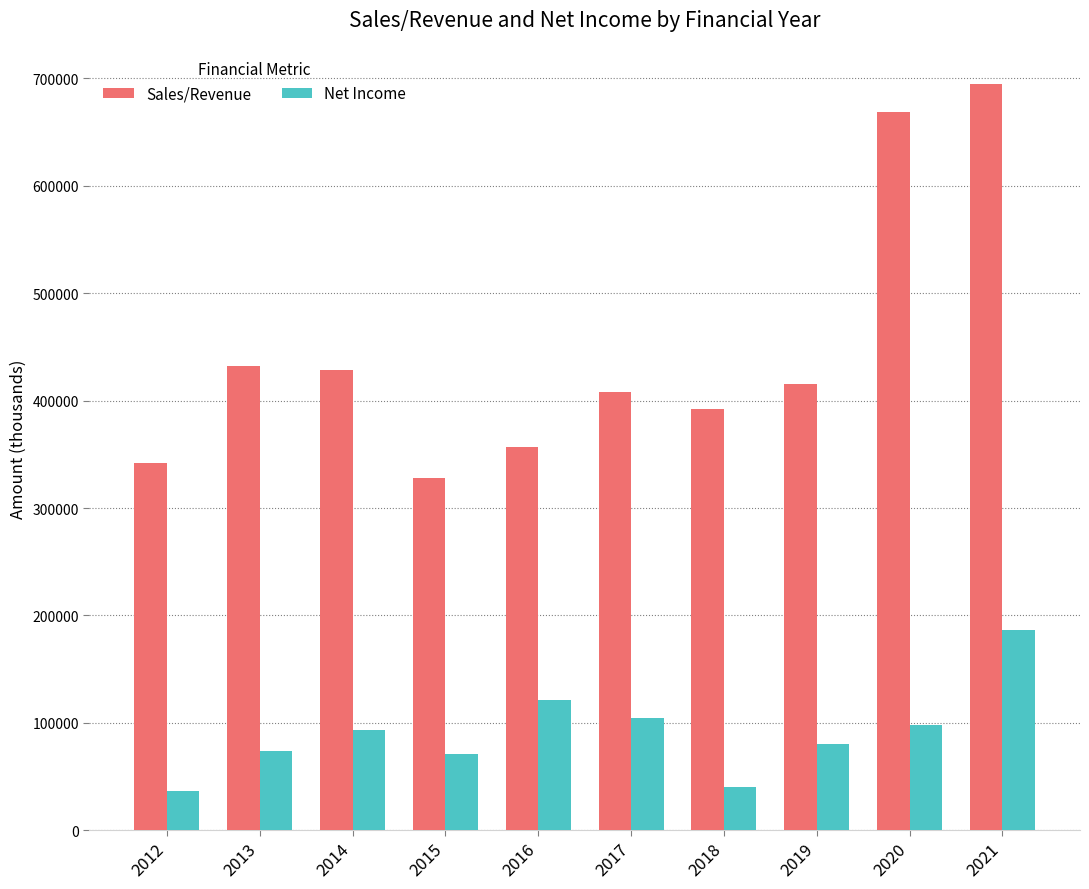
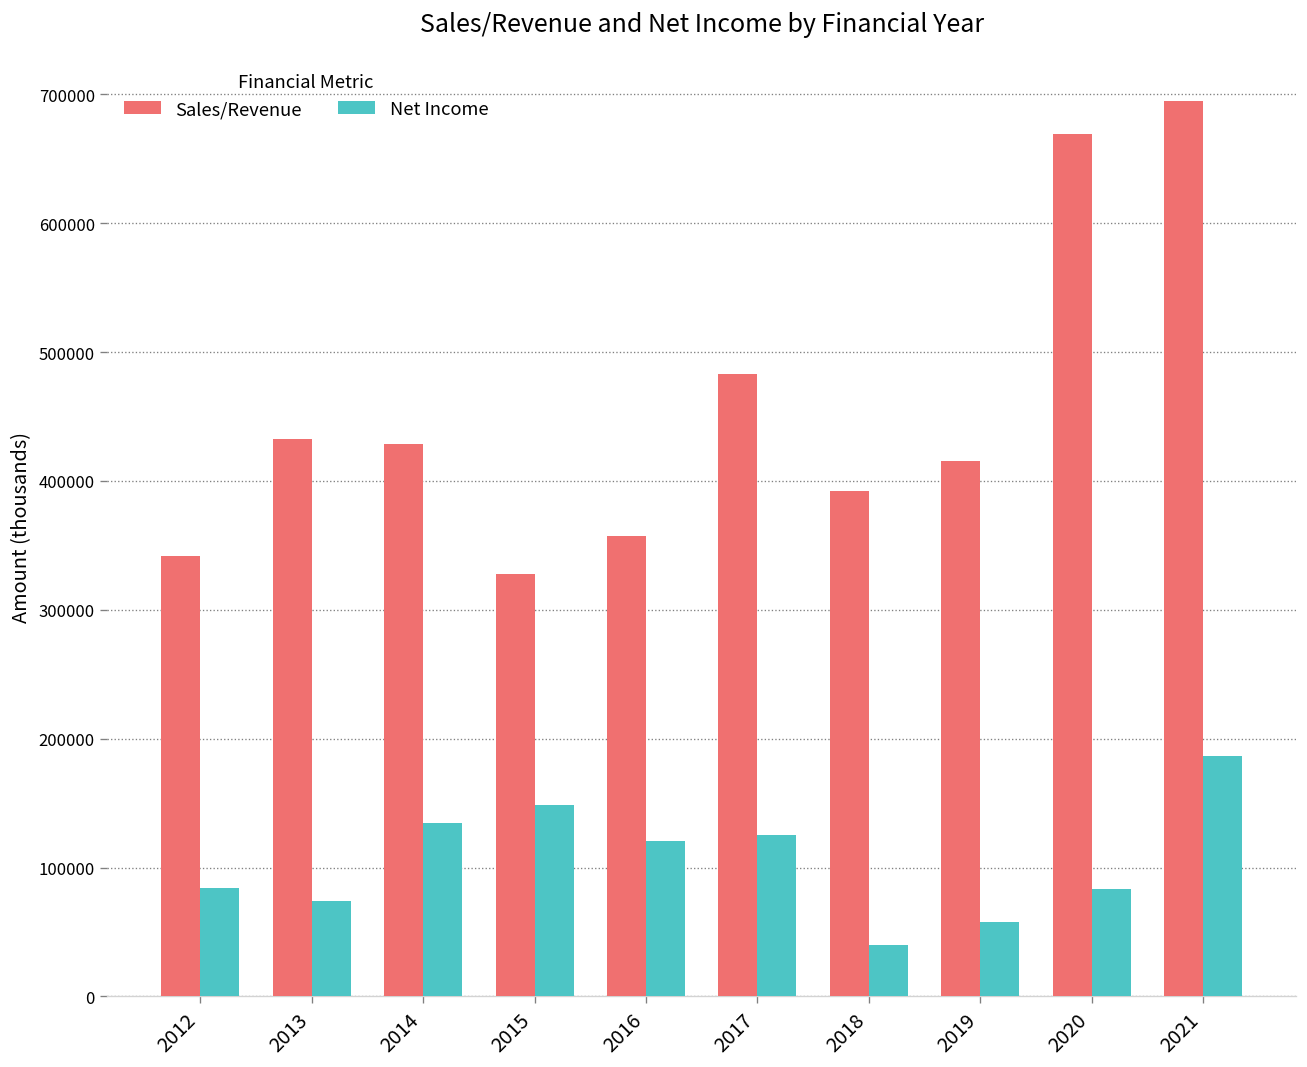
Net Income, 2012: 37000 -> 84000
Net Income, 2014: 93000 -> 135000
Net Income, 2015: 71000 -> 149000
Sales/Revenue, 2017: 408000 -> 483000
Net Income, 2017: 104000 -> 126000
Net Income, 2019: 80000 -> 58000
Net Income, 2020: 98000 -> 83000
